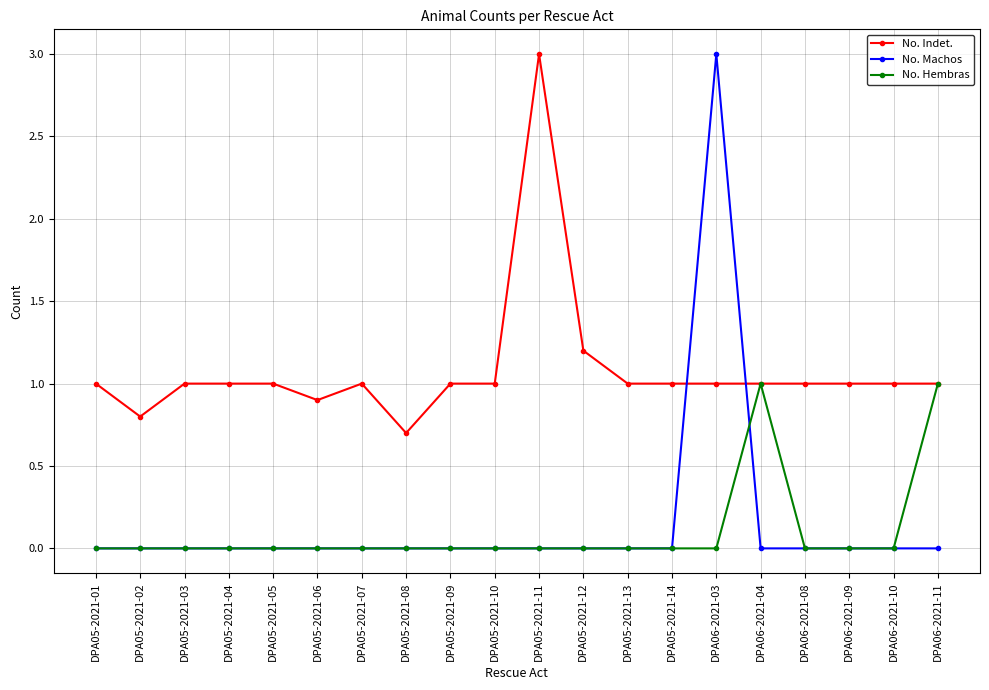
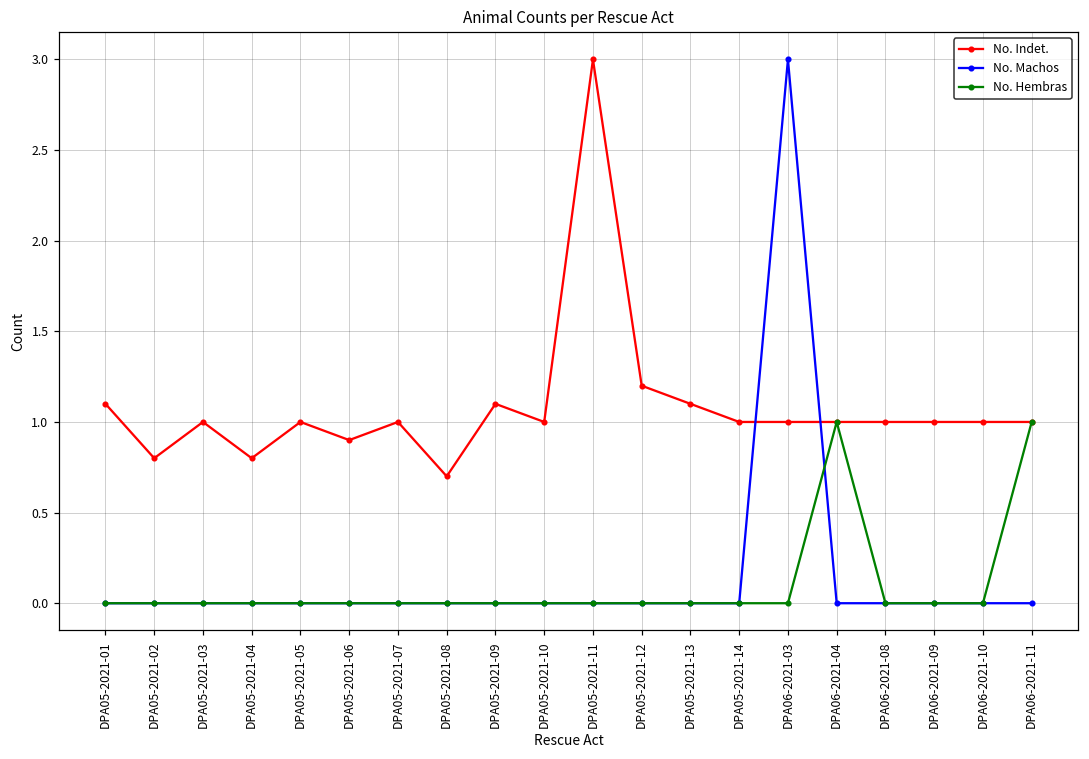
No. Indet., DPA05-2021-01: 1.0 -> 1.1
No. Indet., DPA05-2021-04: 1.0 -> 0.8
No. Indet., DPA05-2021-09: 1.0 -> 1.1
No. Indet., DPA05-2021-13: 1.0 -> 1.1
